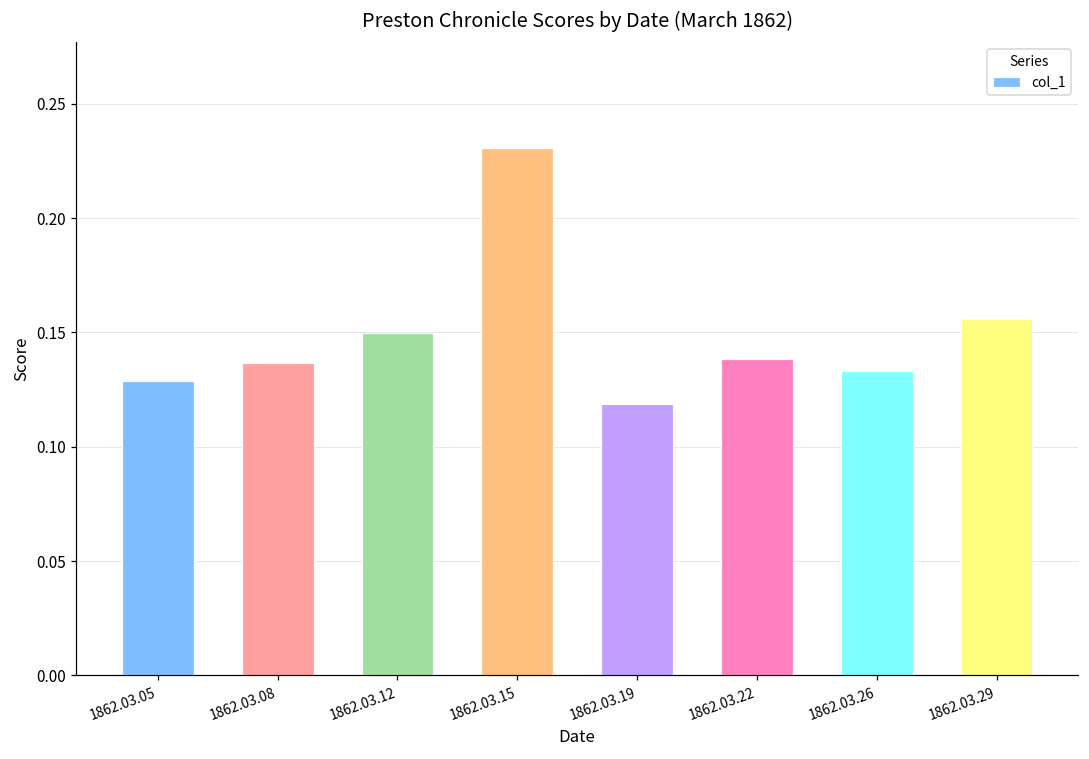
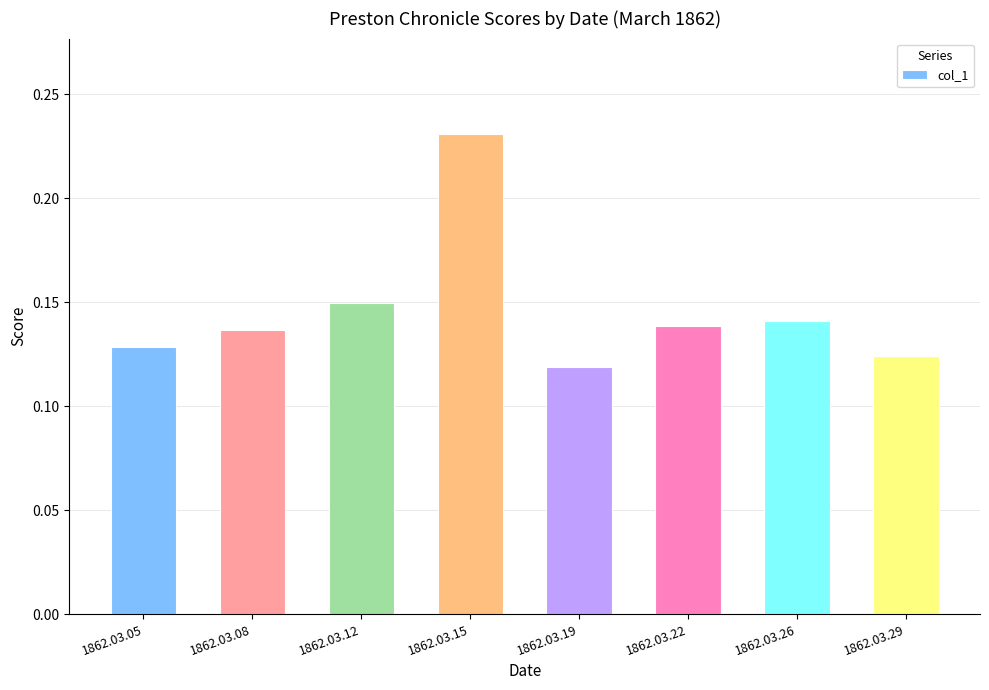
1862.03.26: 0.133 -> 0.141
1862.03.29: 0.156 -> 0.124
